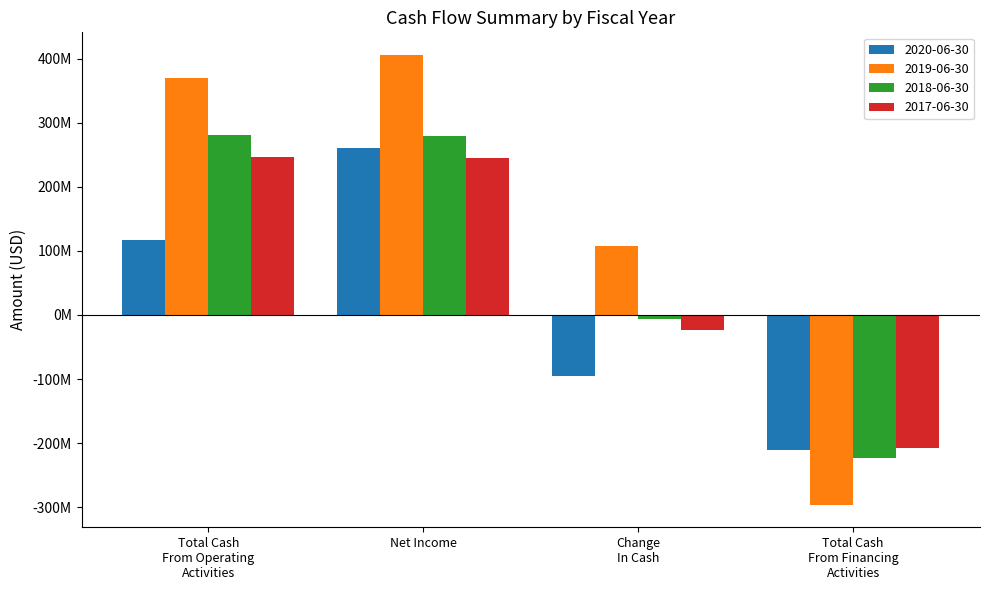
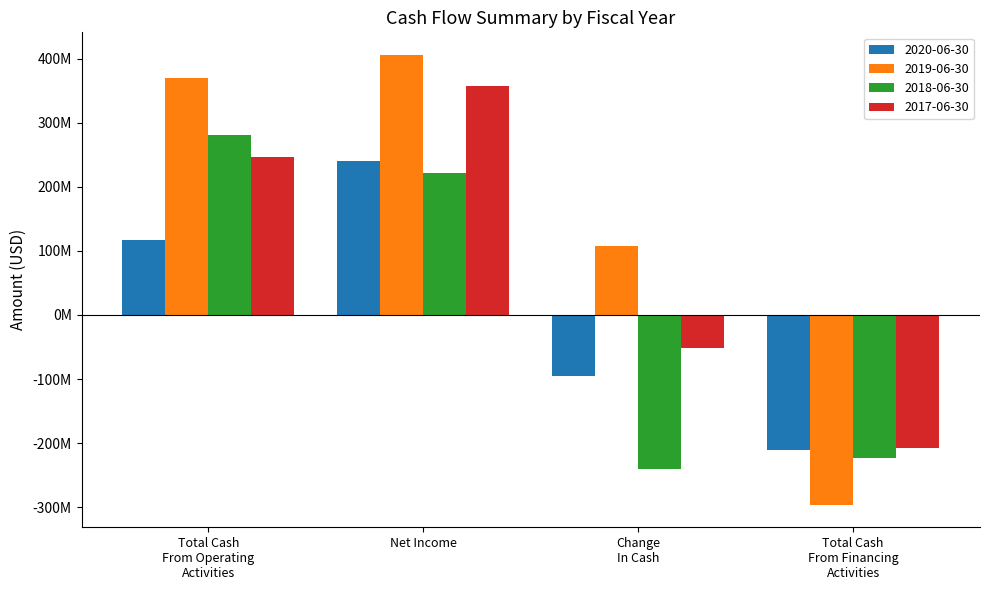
2020-06-30, Net Income: 260000000 -> 240000000
2018-06-30, Net Income: 280000000 -> 220000000
2017-06-30, Net Income: 250000000 -> 360000000
2018-06-30, Change In Cash: -10000000 -> -240000000
2017-06-30, Change In Cash: -20000000 -> -50000000
